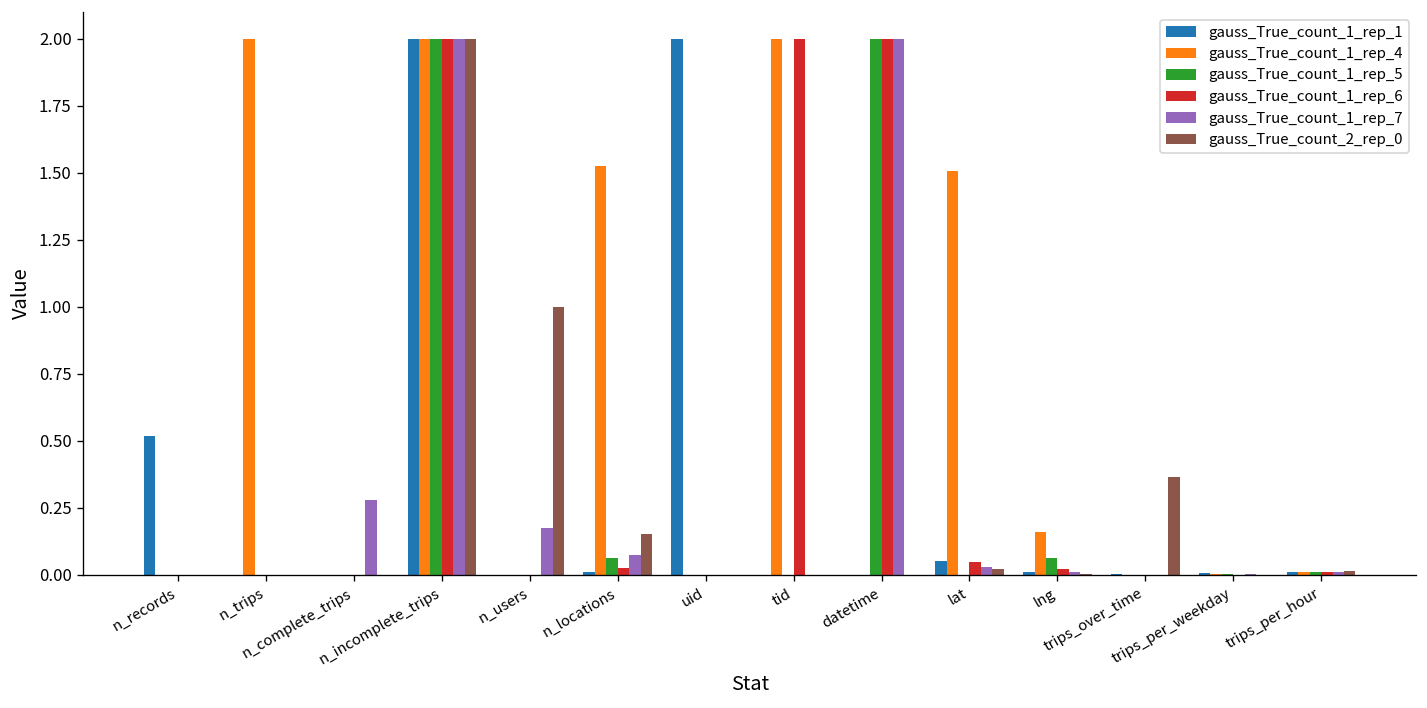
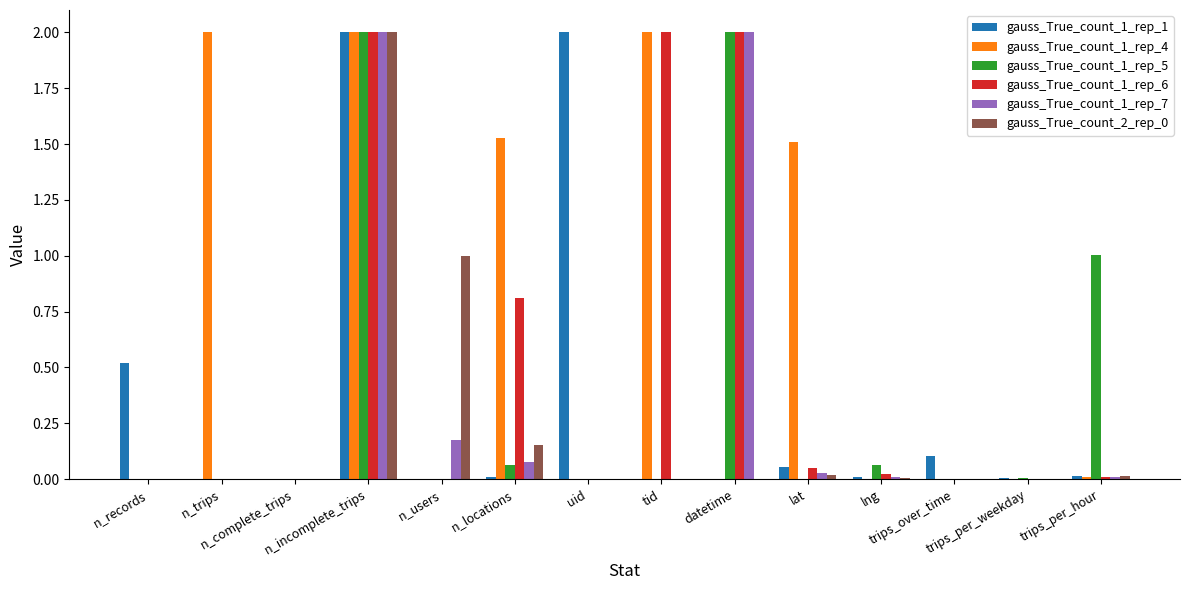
gauss_True_count_1_rep_7, n_complete_trips: 0.28 -> 0.00
gauss_True_count_1_rep_6, n_locations: 0.03 -> 0.81
gauss_True_count_1_rep_4, lng: 0.16 -> 0.00
gauss_True_count_1_rep_1, trips_over_time: 0.01 -> 0.10
gauss_True_count_2_rep_0, trips_over_time: 0.37 -> 0.00
gauss_True_count_1_rep_5, trips_per_hour: 0.01 -> 1.01
